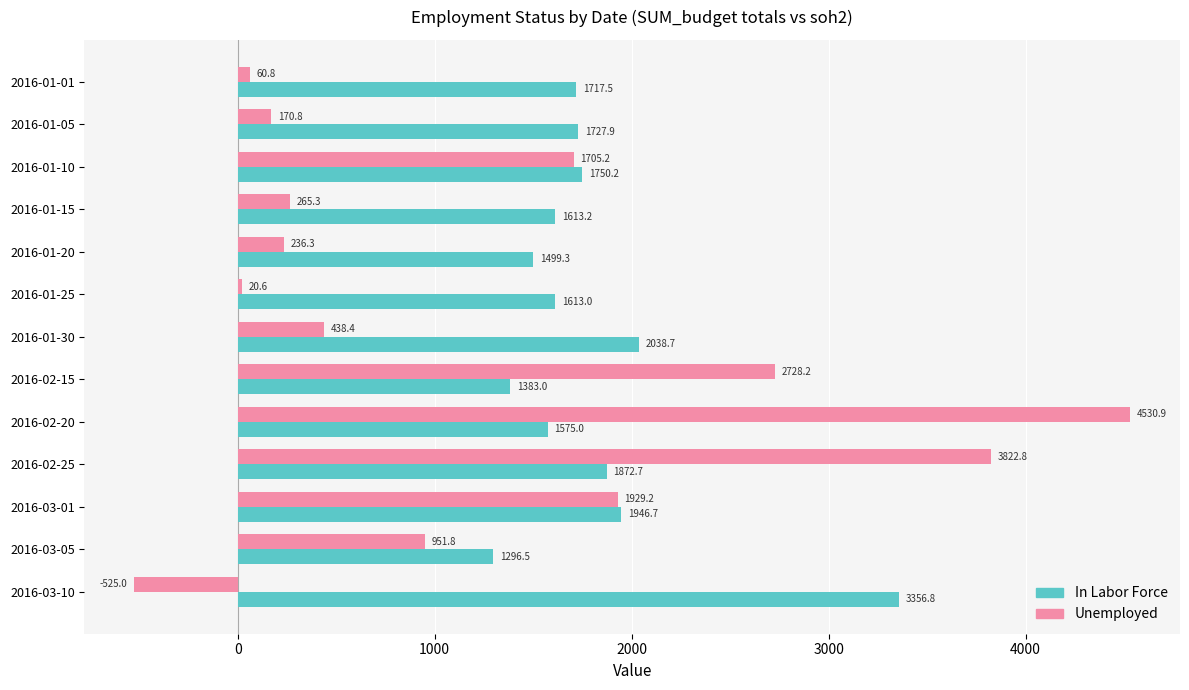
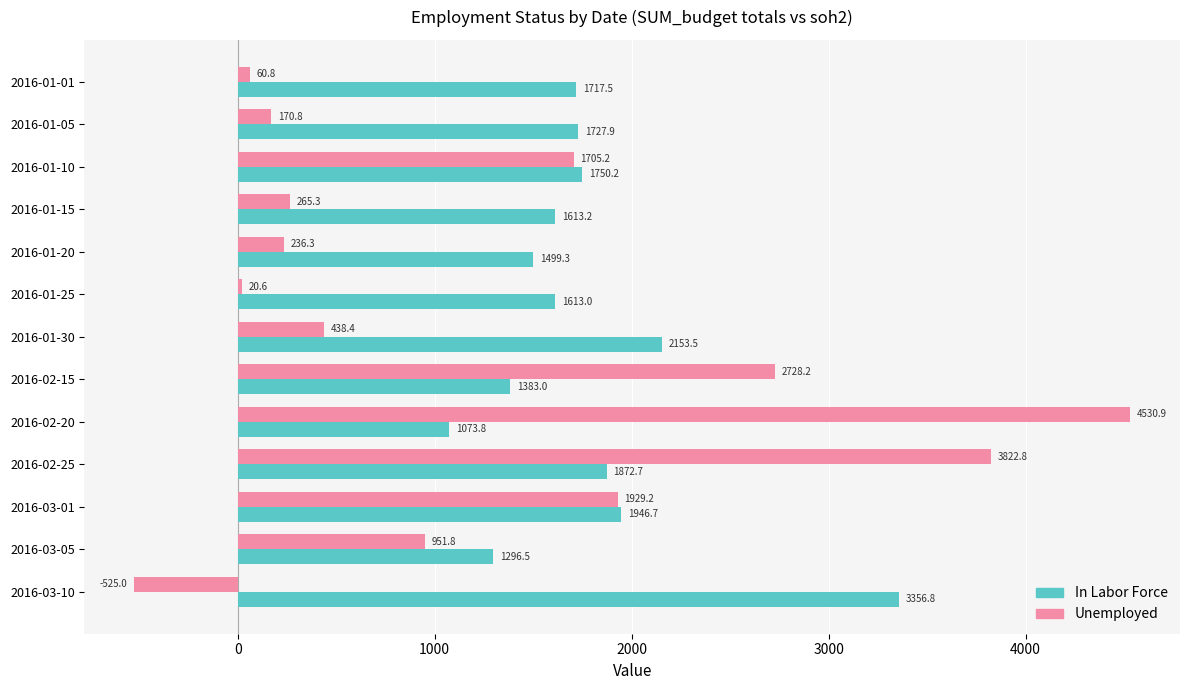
In Labor Force, 2016-01-30: 2038.7 -> 2153.5
In Labor Force, 2016-02-20: 1575.0 -> 1073.8
